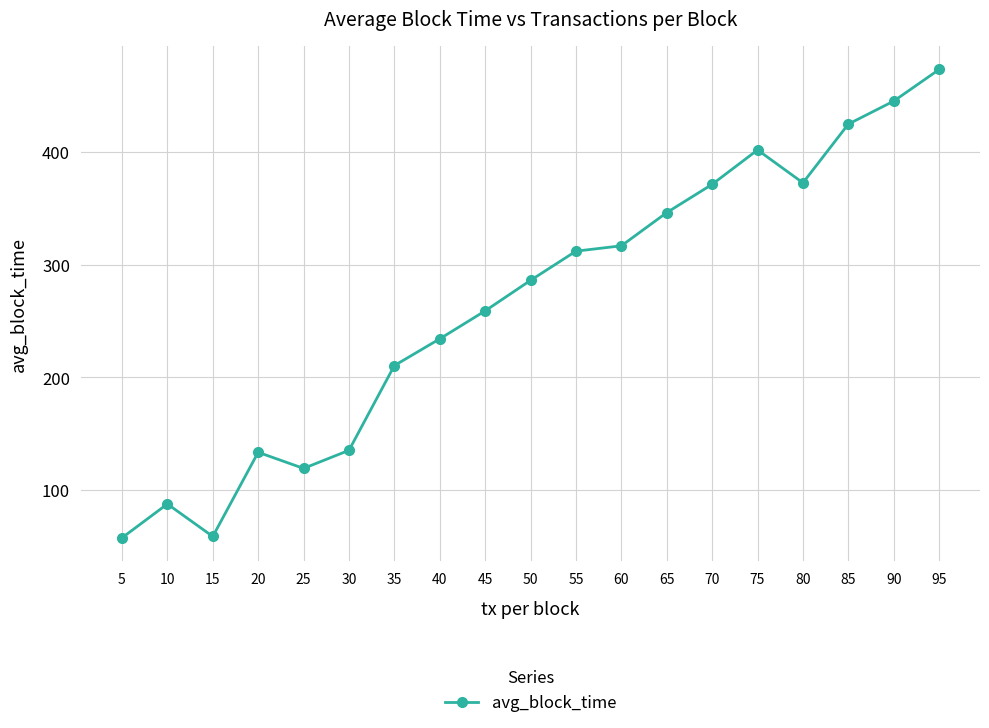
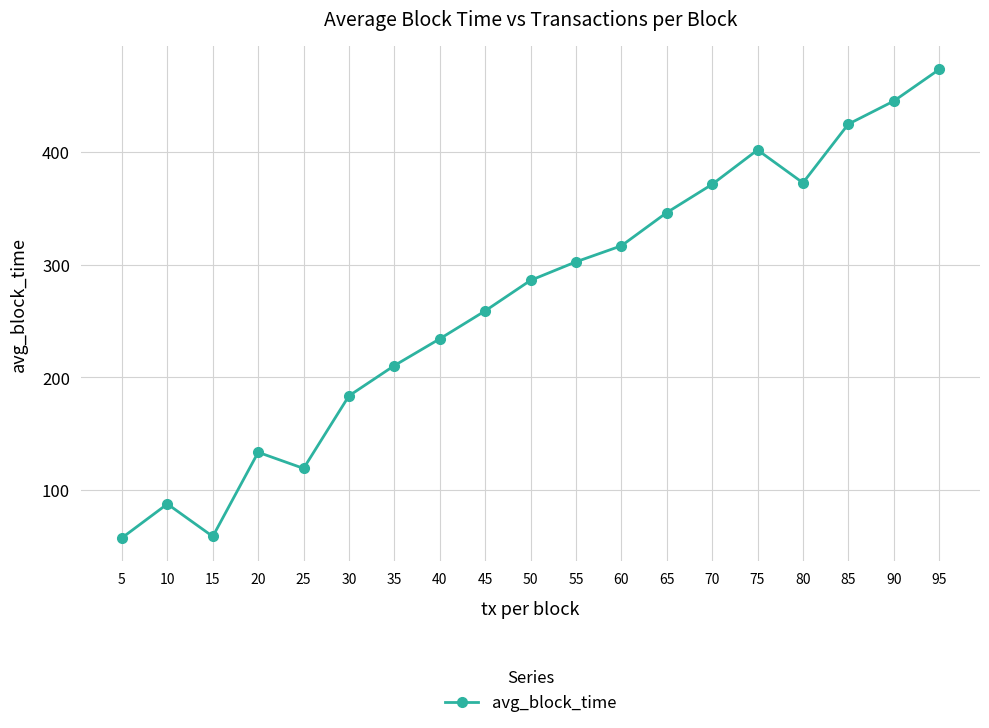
30: 135 -> 183
55: 312 -> 303
